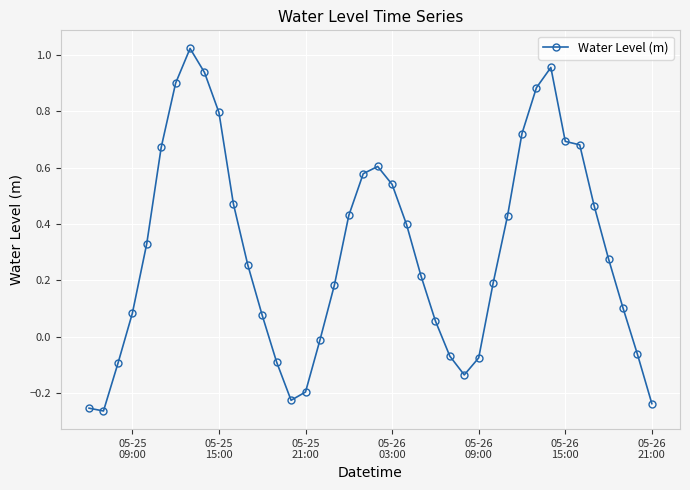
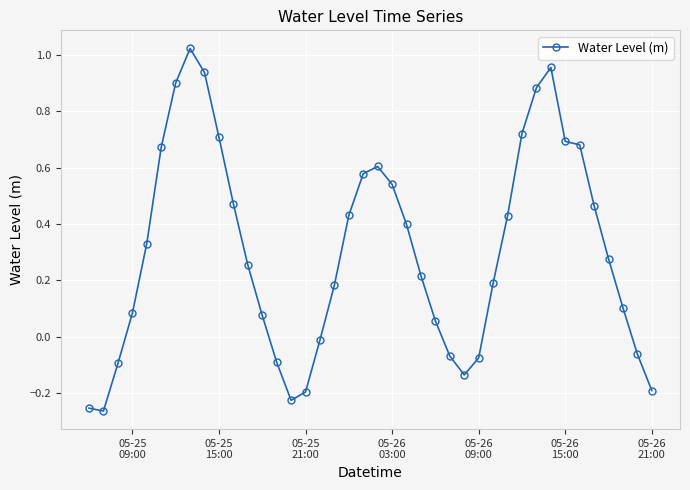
05-25 15:00: 0.80 -> 0.71
05-26 21:00: -0.24 -> -0.19
